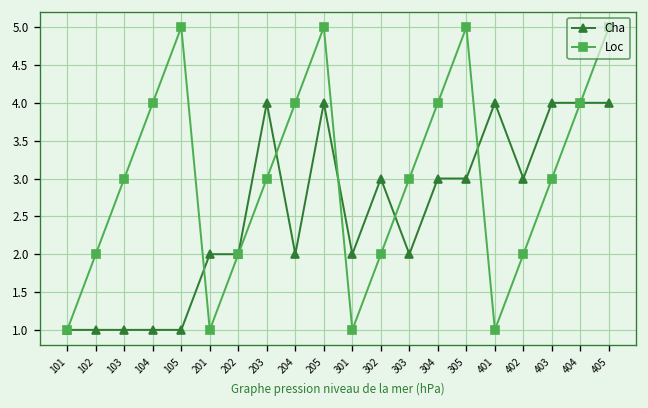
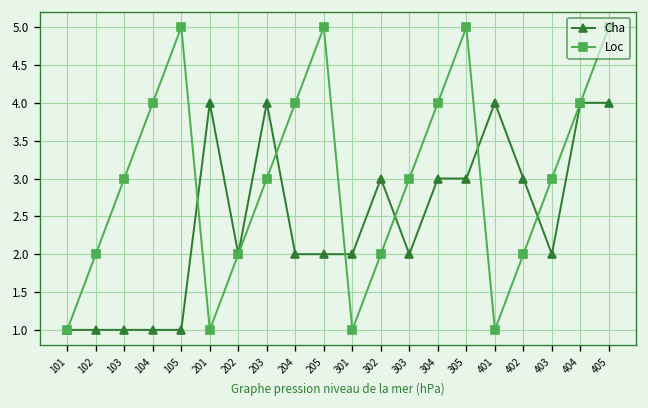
Cha, 201: 2 -> 4
Cha, 205: 4 -> 2
Cha, 403: 4 -> 2
